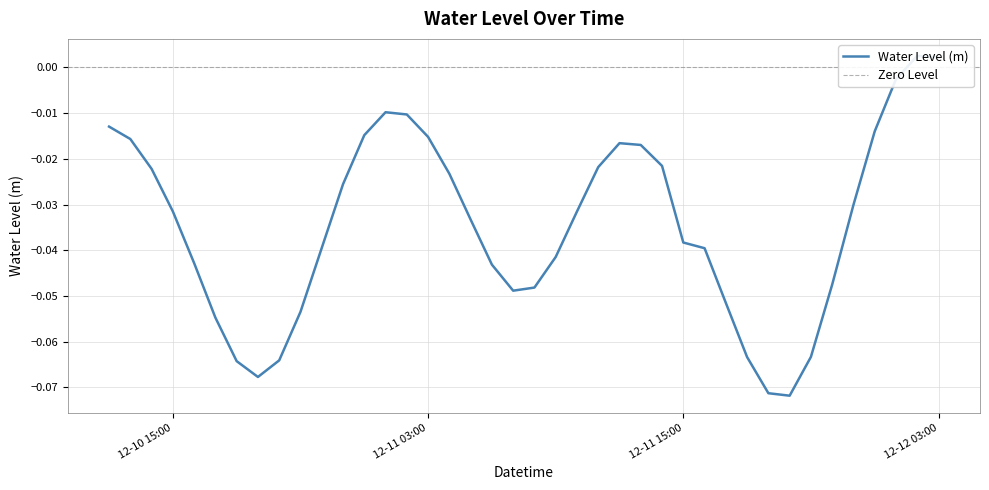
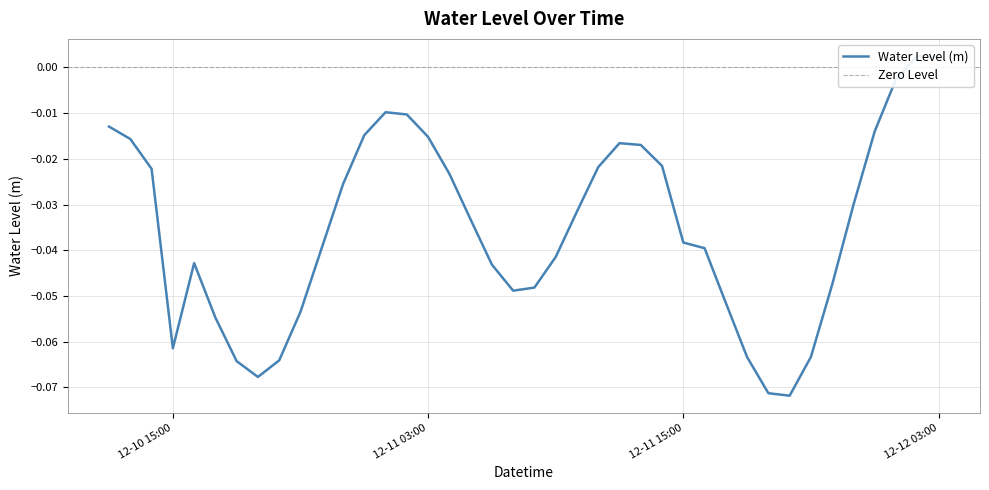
12-10 15:00: -0.032 -> -0.061
